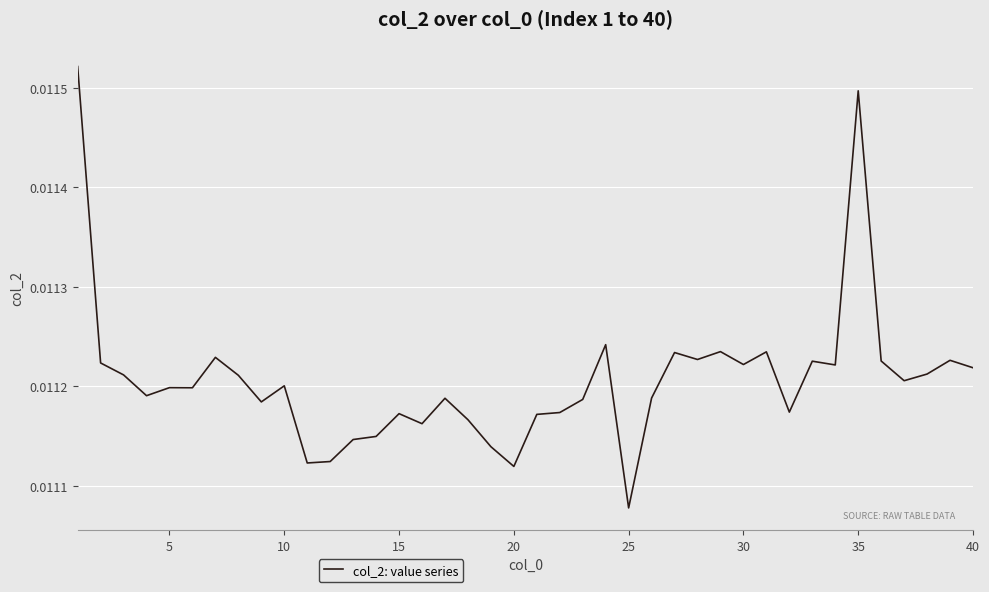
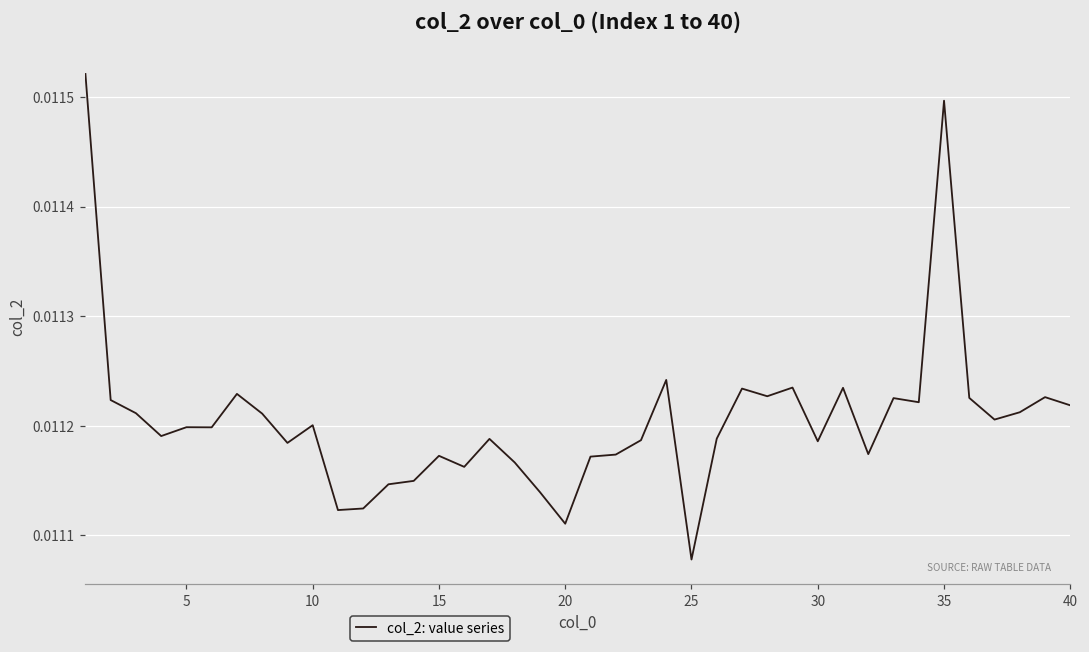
20: 0.01112 -> 0.01111
30: 0.01122 -> 0.01119
